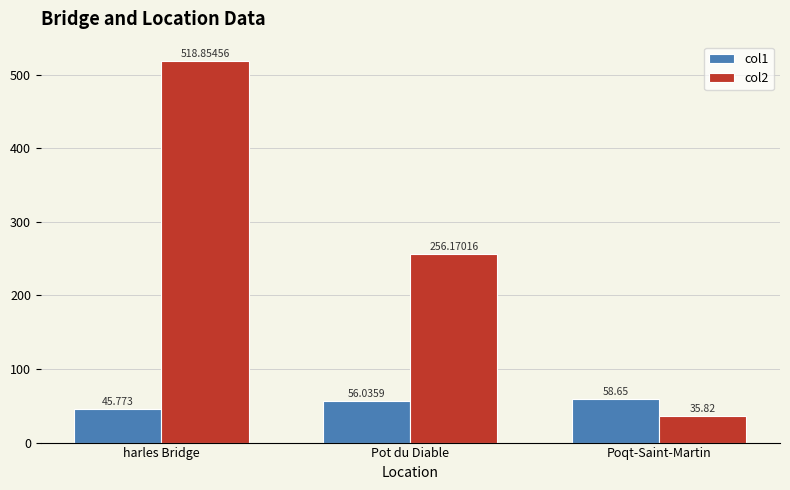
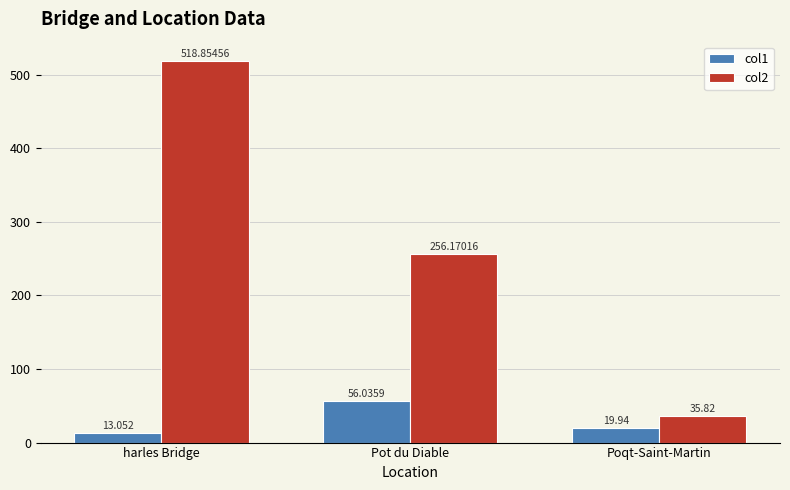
col1, harles Bridge: 45.773 -> 13.052
col1, Poqt-Saint-Martin: 58.65 -> 19.94
